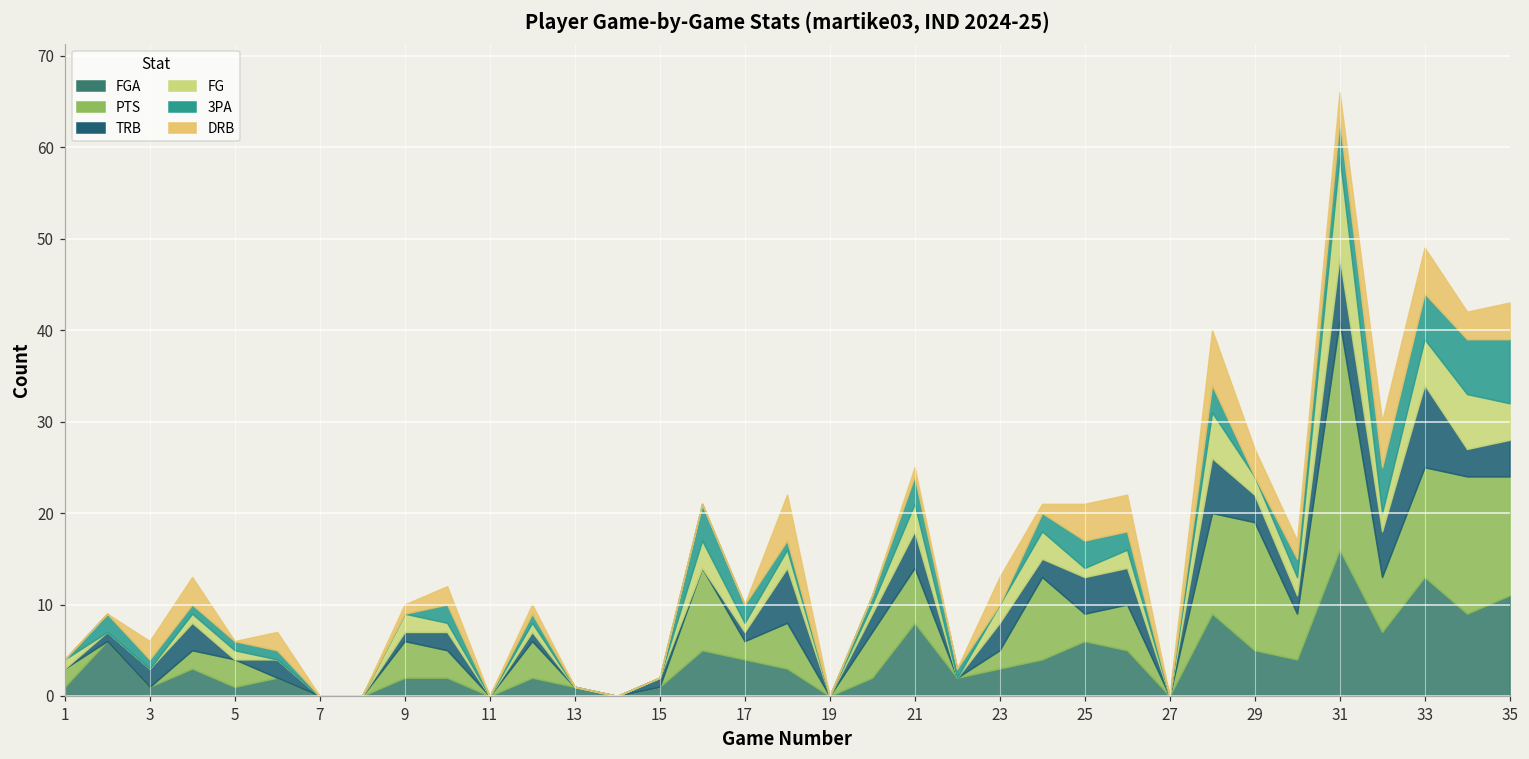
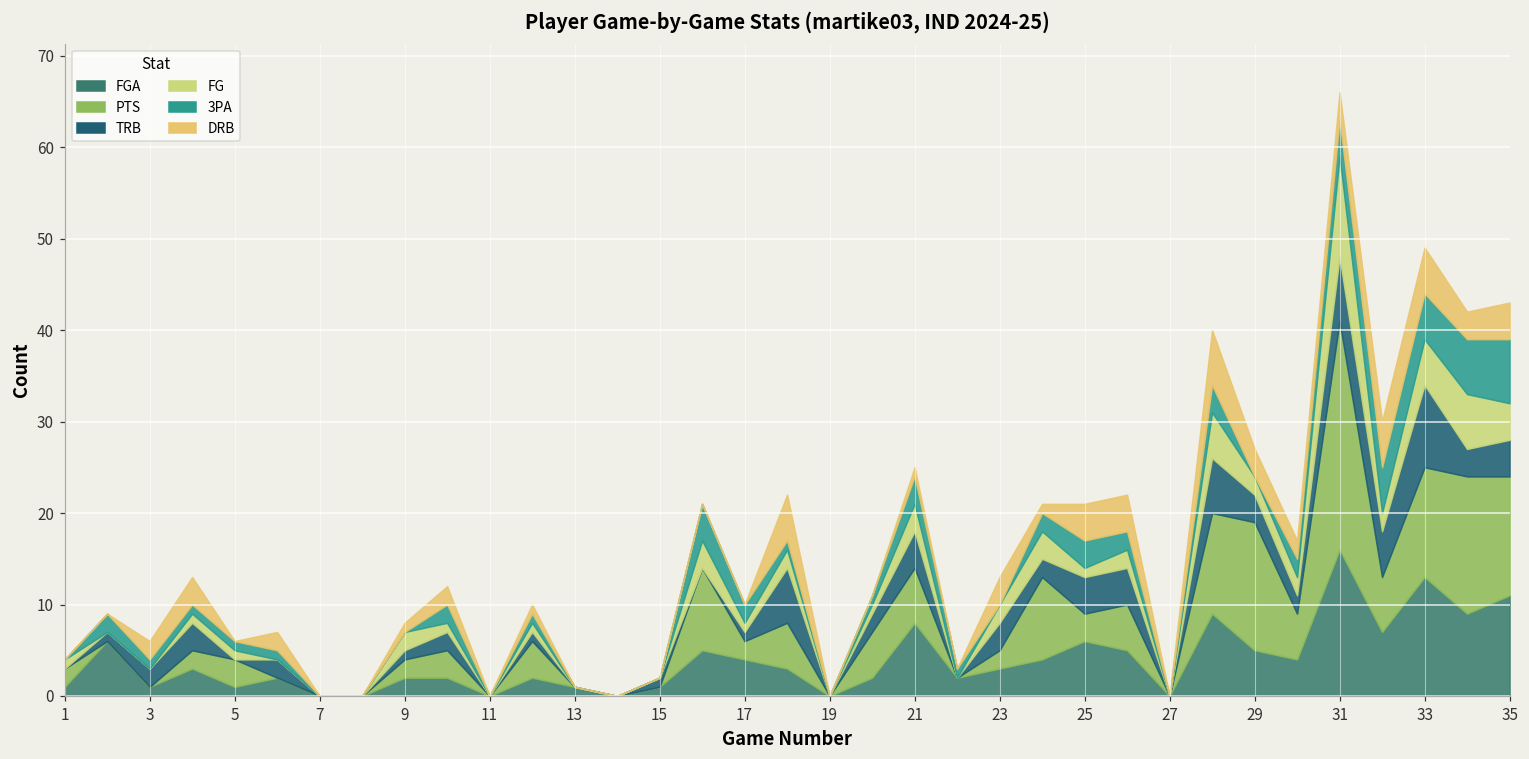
PTS, 9: 4 -> 2
